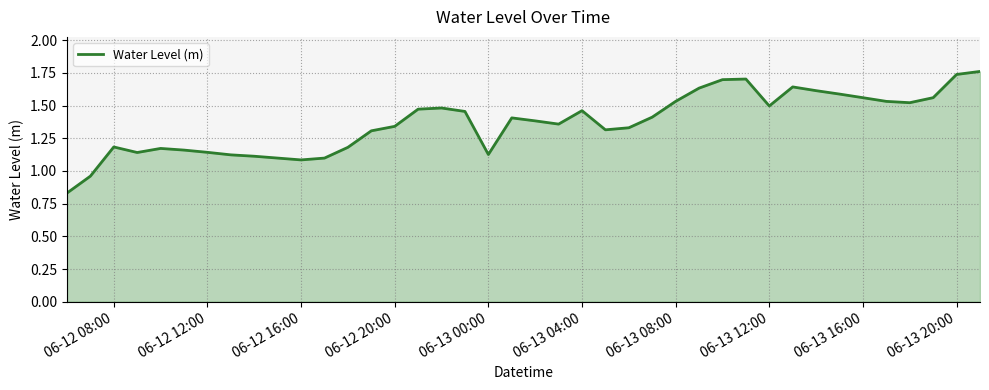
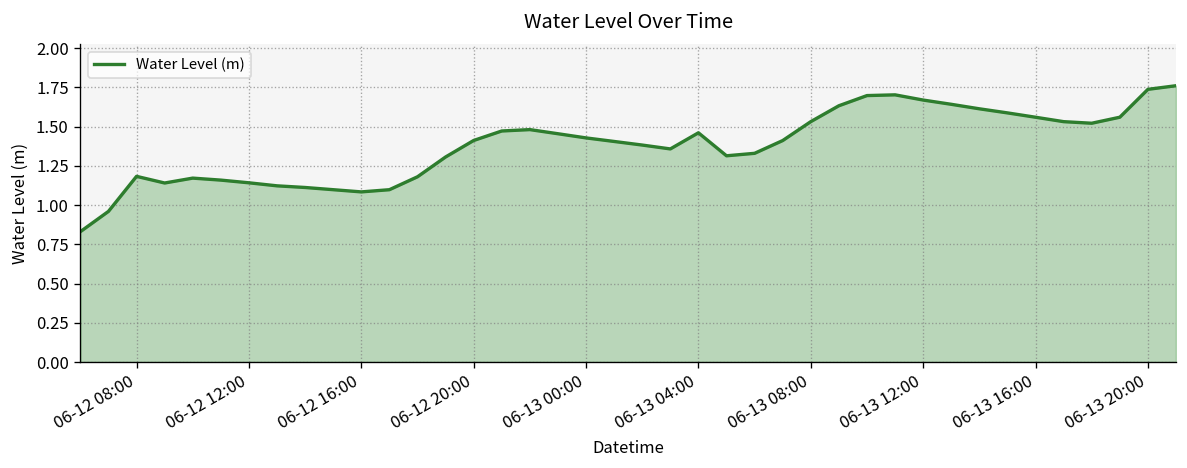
06-12 20:00: 1.34 -> 1.41
06-13 00:00: 1.13 -> 1.43
06-13 12:00: 1.50 -> 1.67
